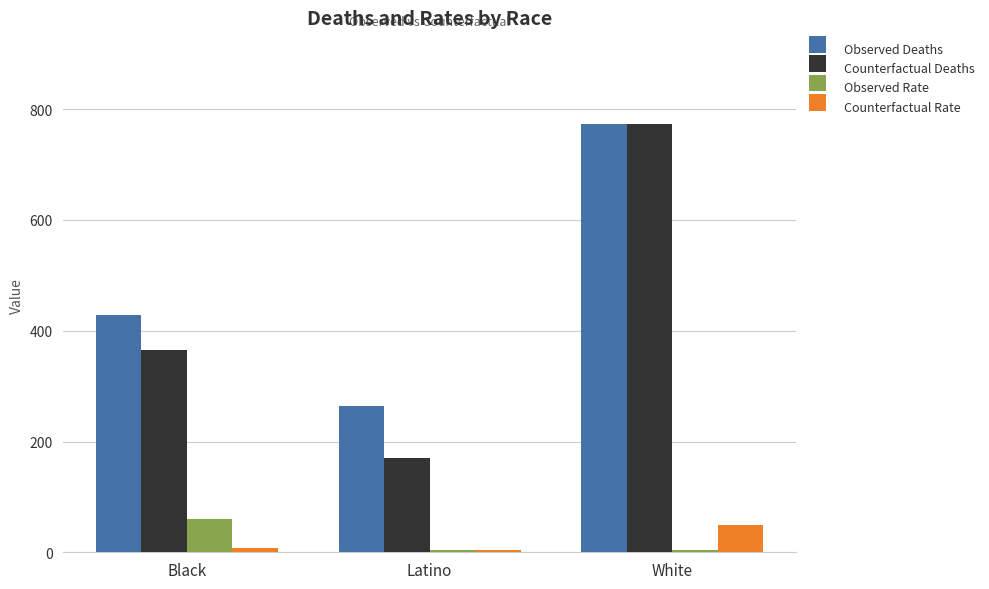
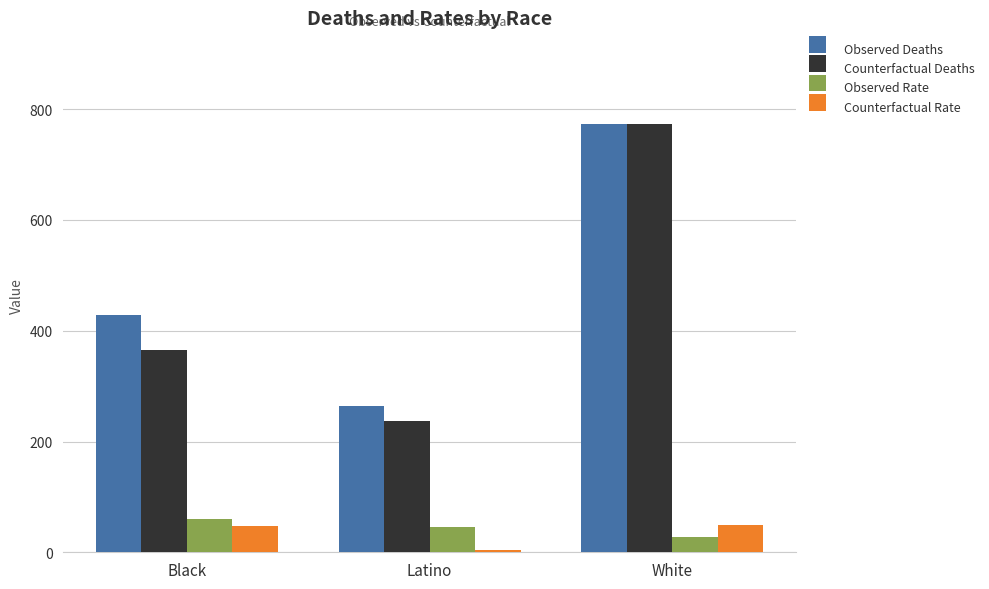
Counterfactual Rate, Black: 10 -> 50
Counterfactual Deaths, Latino: 170 -> 240
Observed Rate, Latino: 0 -> 50
Observed Rate, White: 0 -> 30
